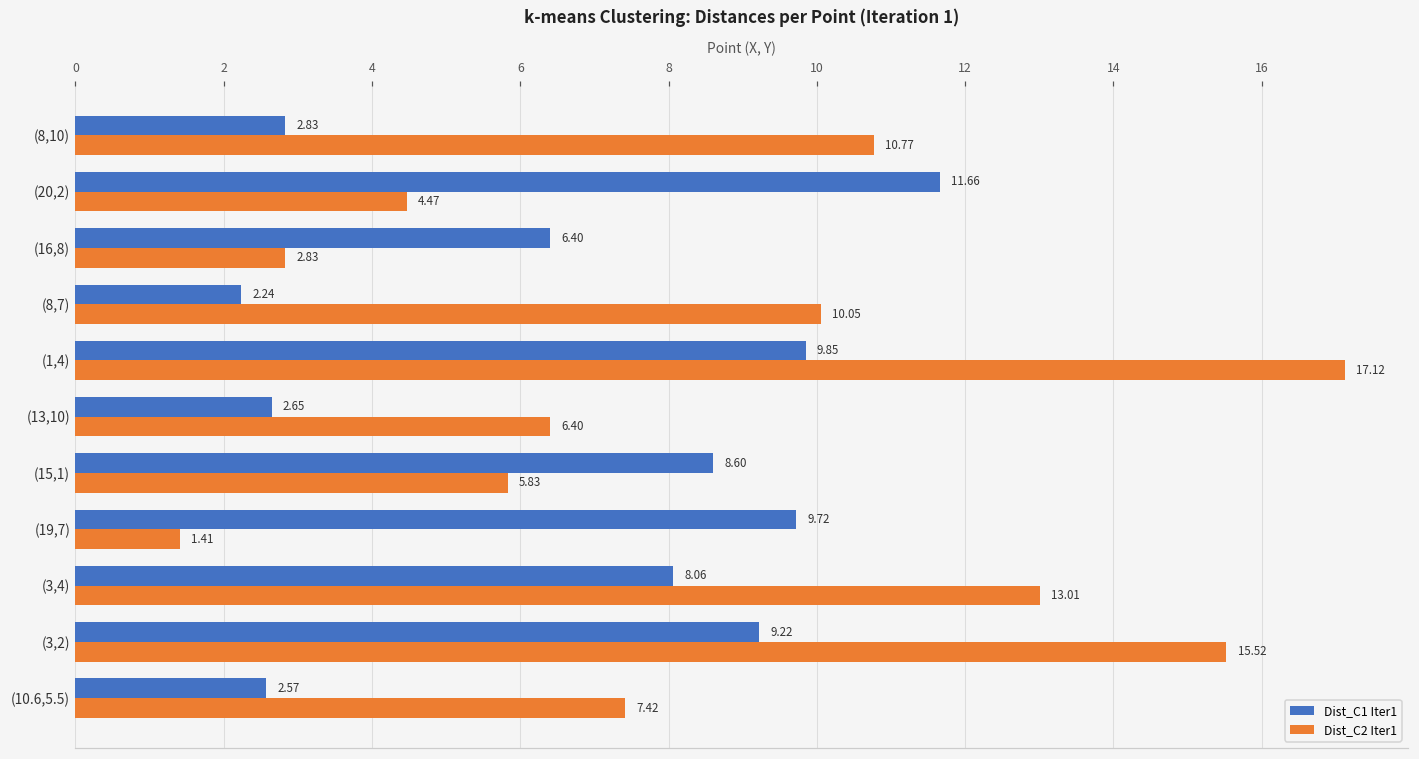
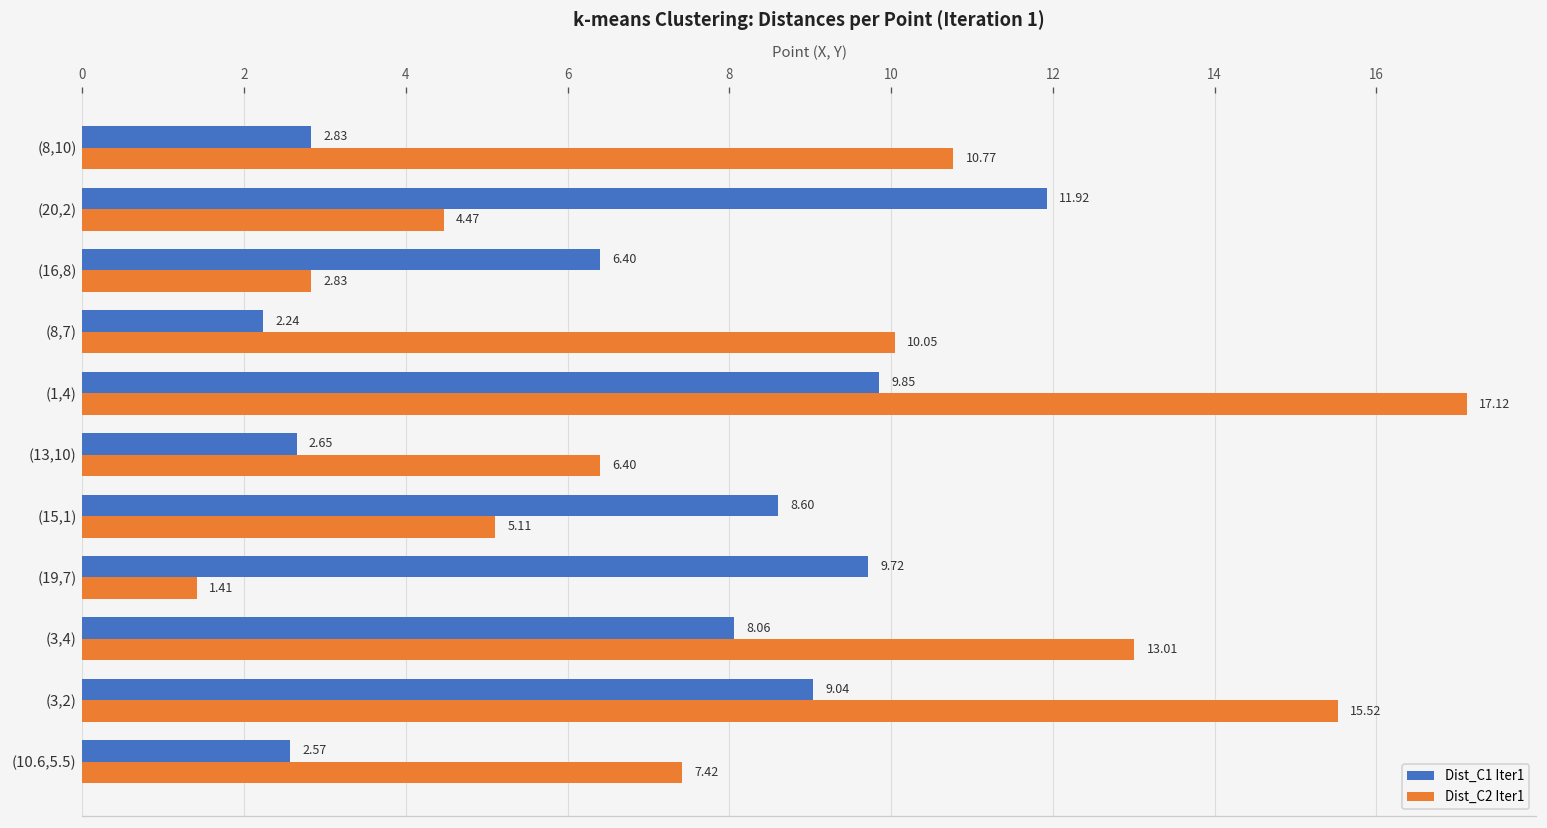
Dist_C1 Iter1, (20,2): 11.66 -> 11.92
Dist_C2 Iter1, (15,1): 5.83 -> 5.11
Dist_C1 Iter1, (3,2): 9.22 -> 9.04
